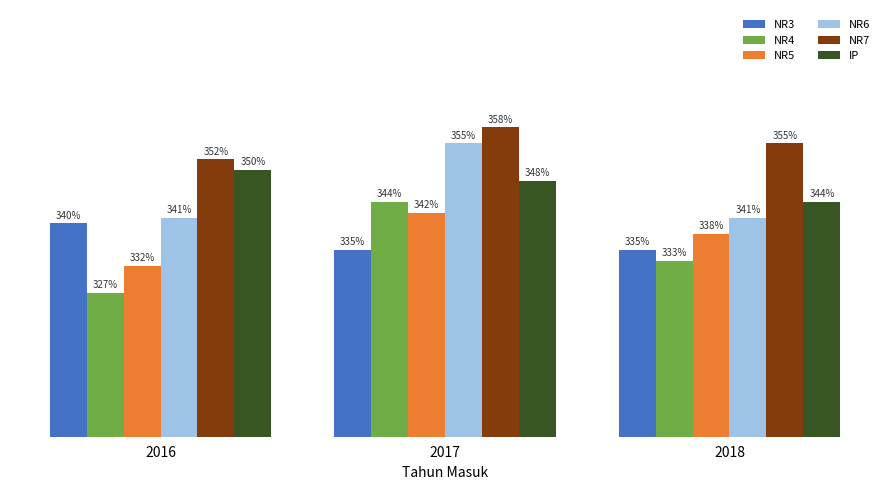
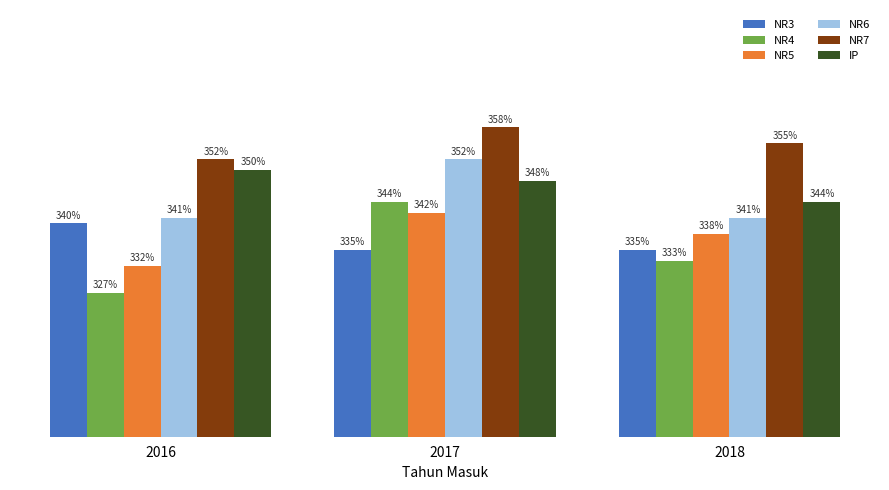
NR6, 2017: 355% -> 352%
